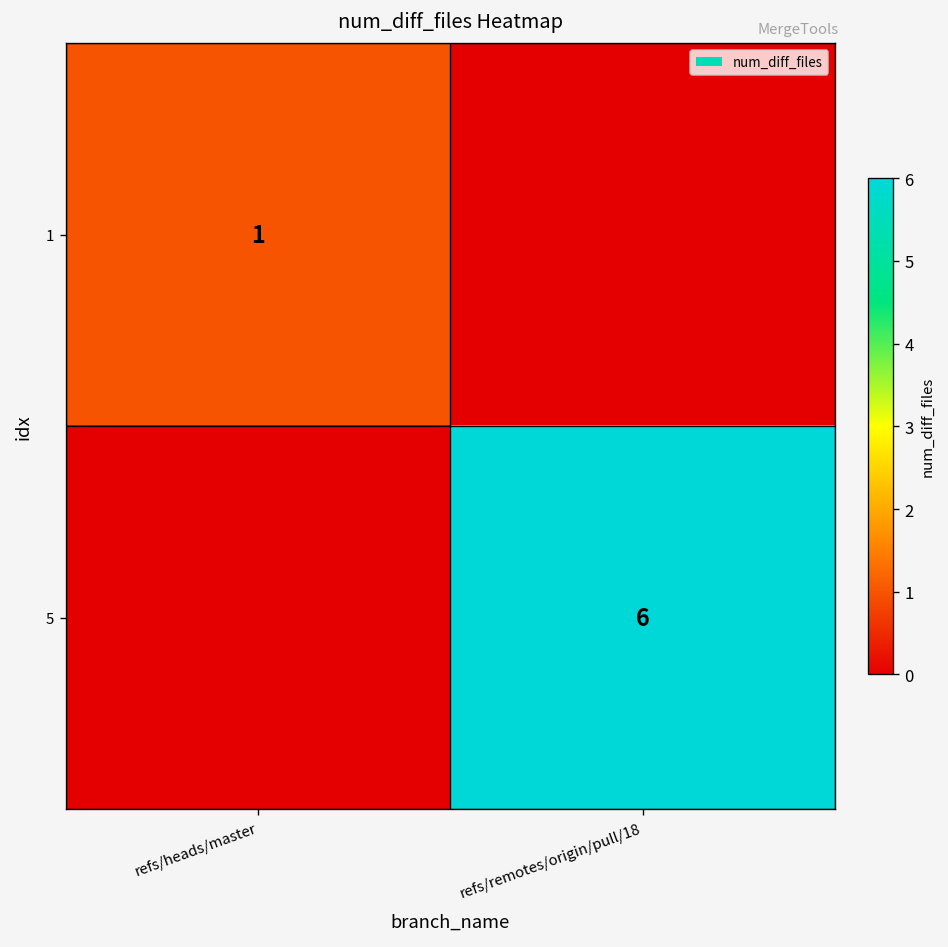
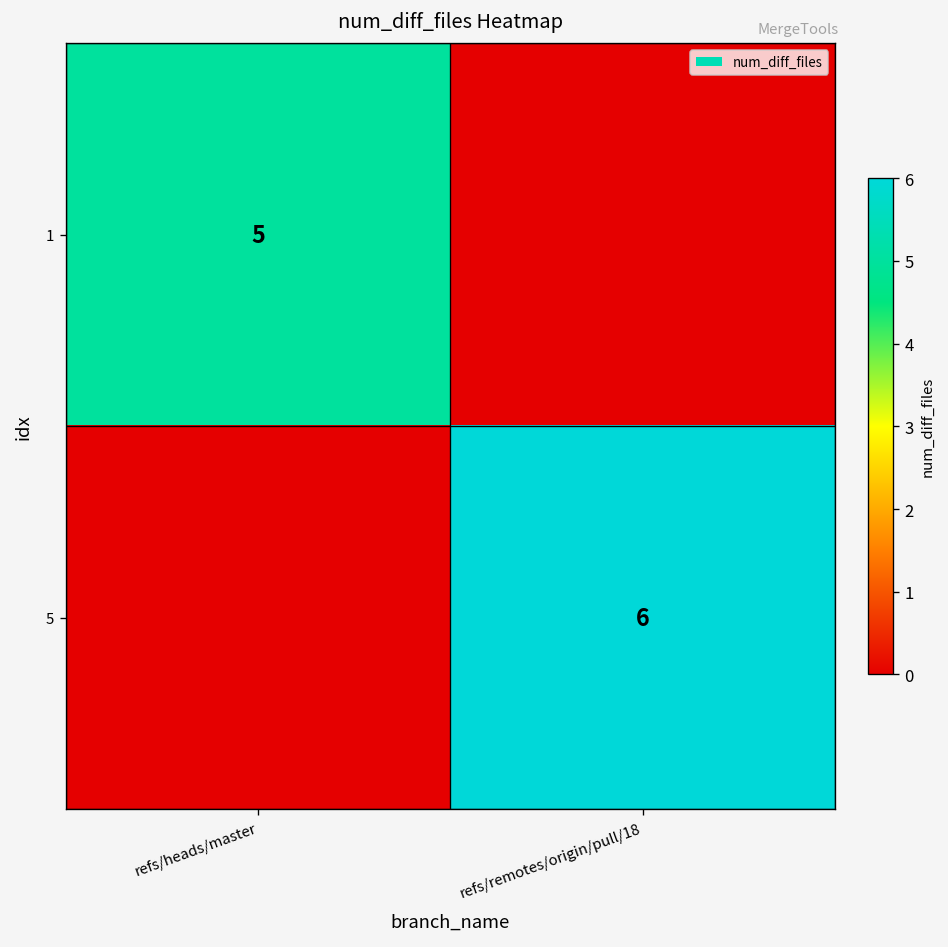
1, refs/heads/master: 1 -> 5
